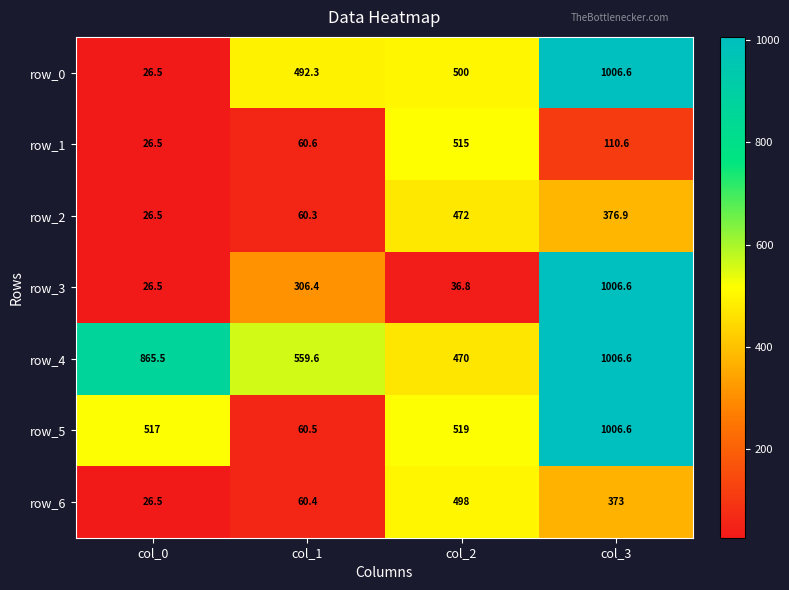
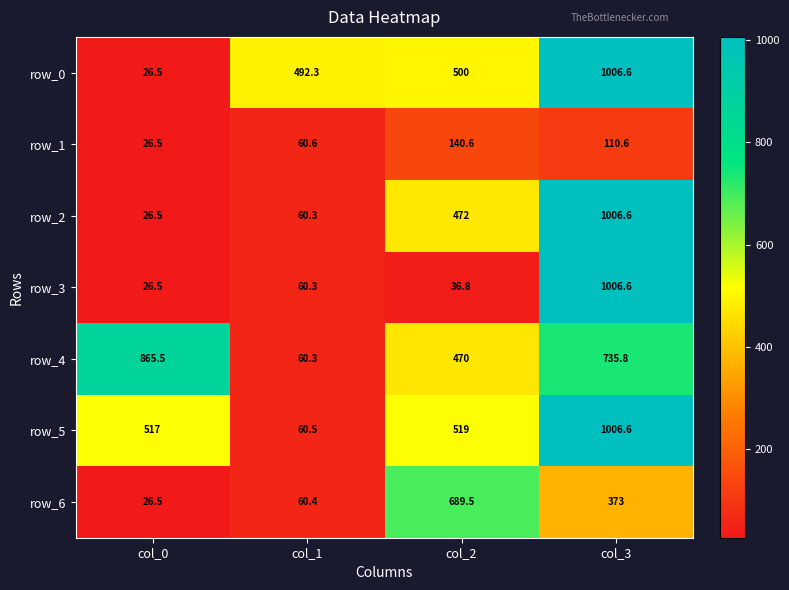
row_1, col_2: 515 -> 140.6
row_2, col_3: 376.9 -> 1006.6
row_3, col_1: 306.4 -> 60.3
row_4, col_1: 559.6 -> 60.3
row_4, col_3: 1006.6 -> 735.8
row_6, col_2: 498 -> 689.5
